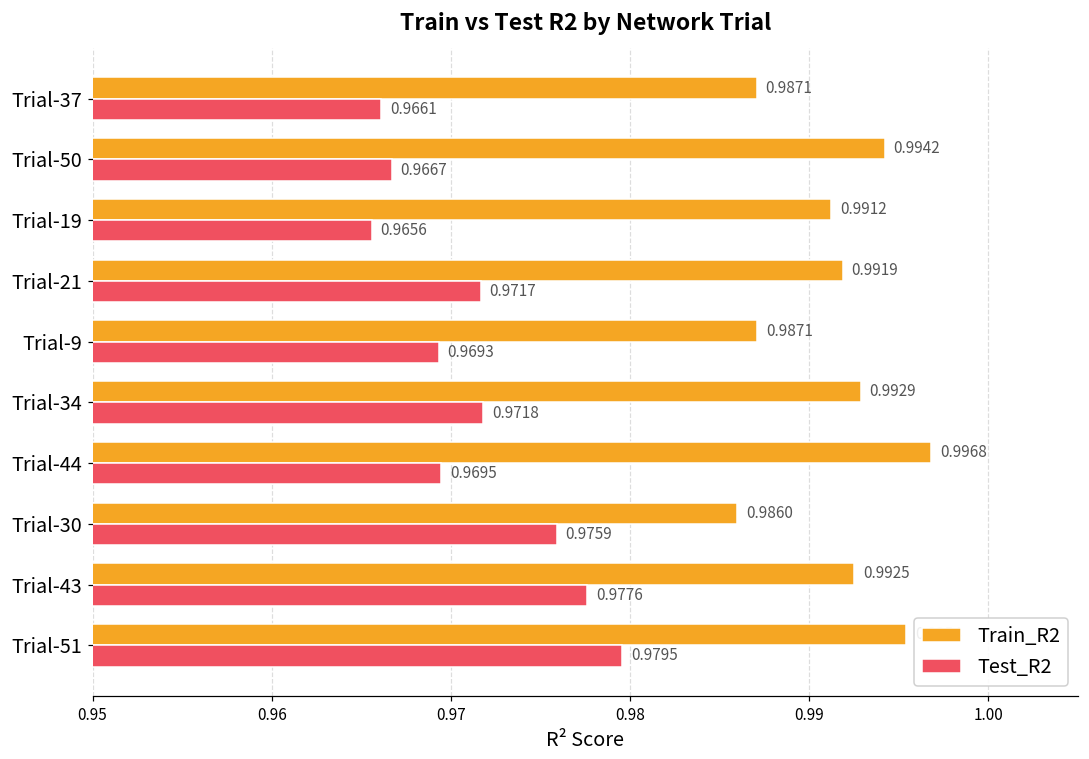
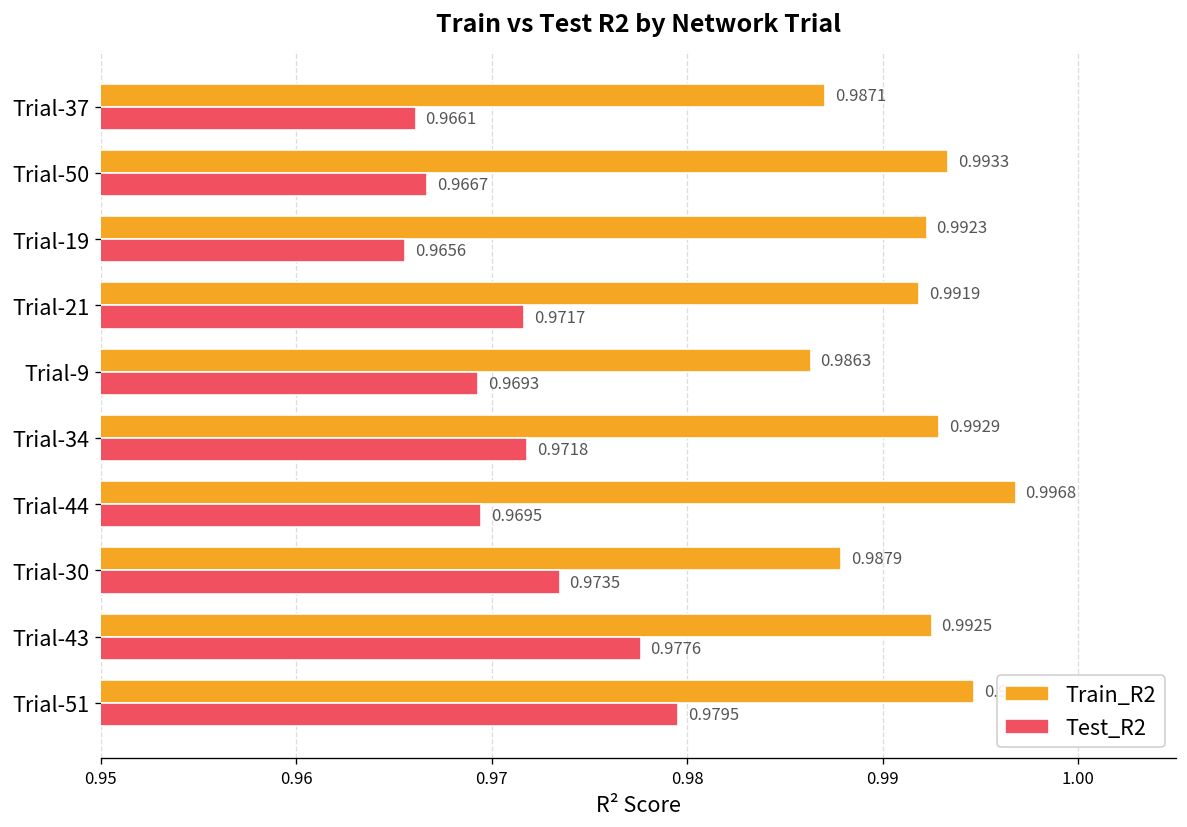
Train_R2, Trial-50: 0.9942 -> 0.9933
Train_R2, Trial-19: 0.9912 -> 0.9923
Train_R2, Trial-9: 0.9871 -> 0.9863
Train_R2, Trial-30: 0.9860 -> 0.9879
Test_R2, Trial-30: 0.9759 -> 0.9735
Train_R2, Trial-51: 0.9954 -> 0.9947
